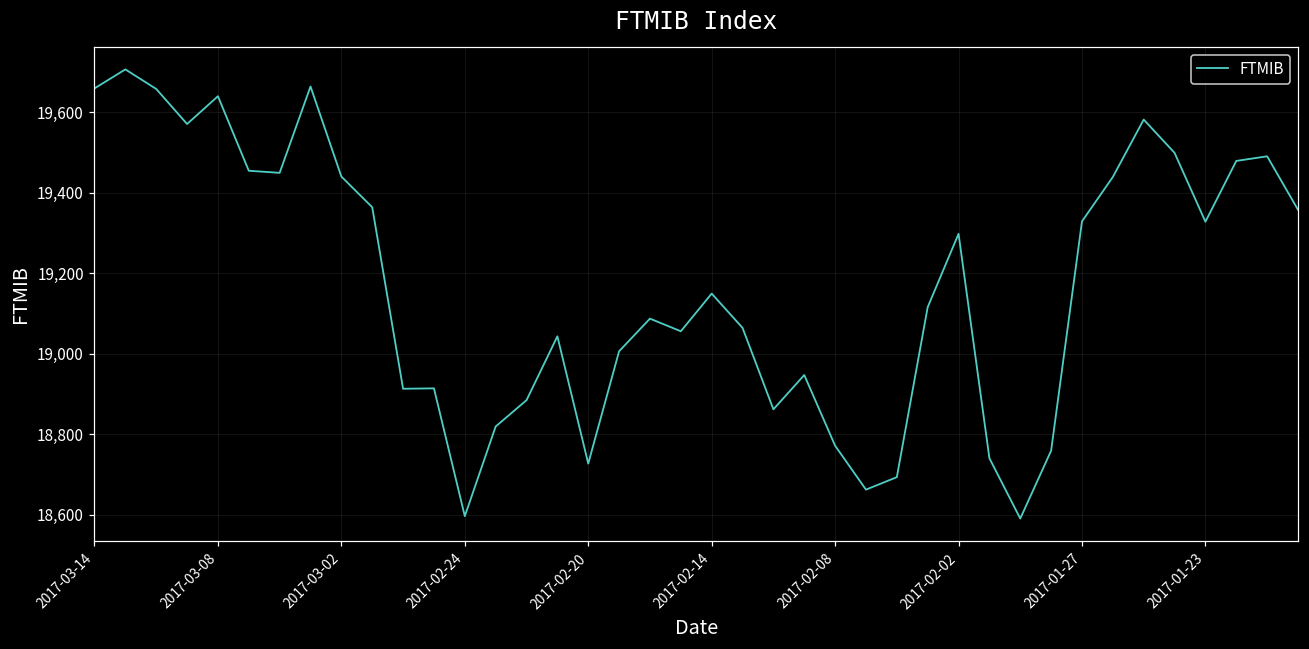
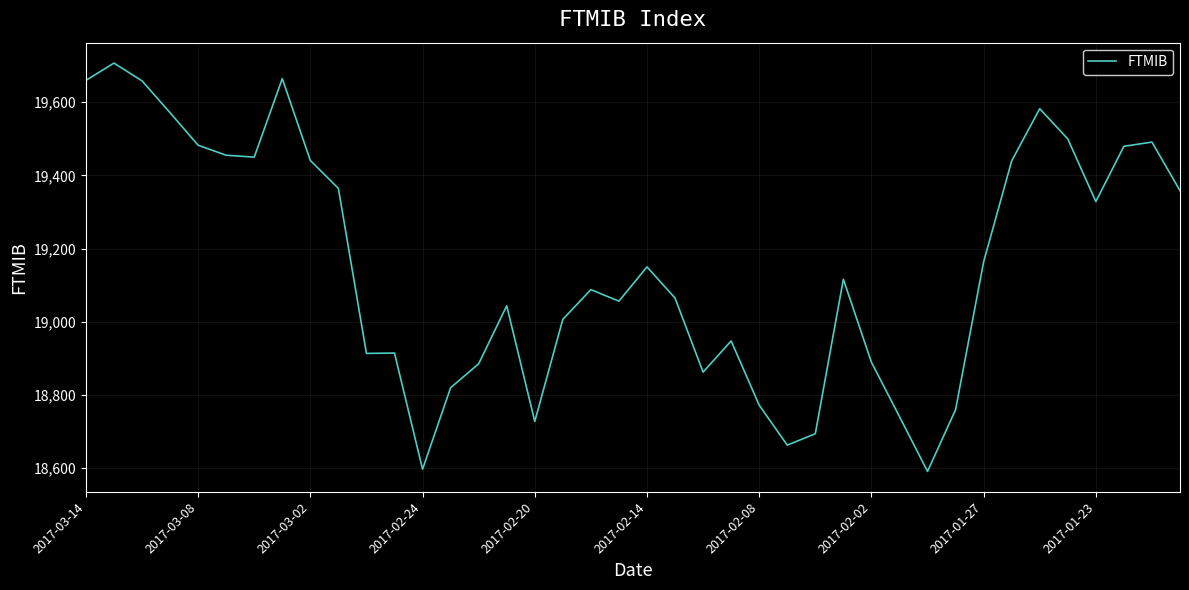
2017-03-08: 19,640 -> 19,480
2017-02-02: 19,300 -> 18,890
2017-01-27: 19,330 -> 19,160
